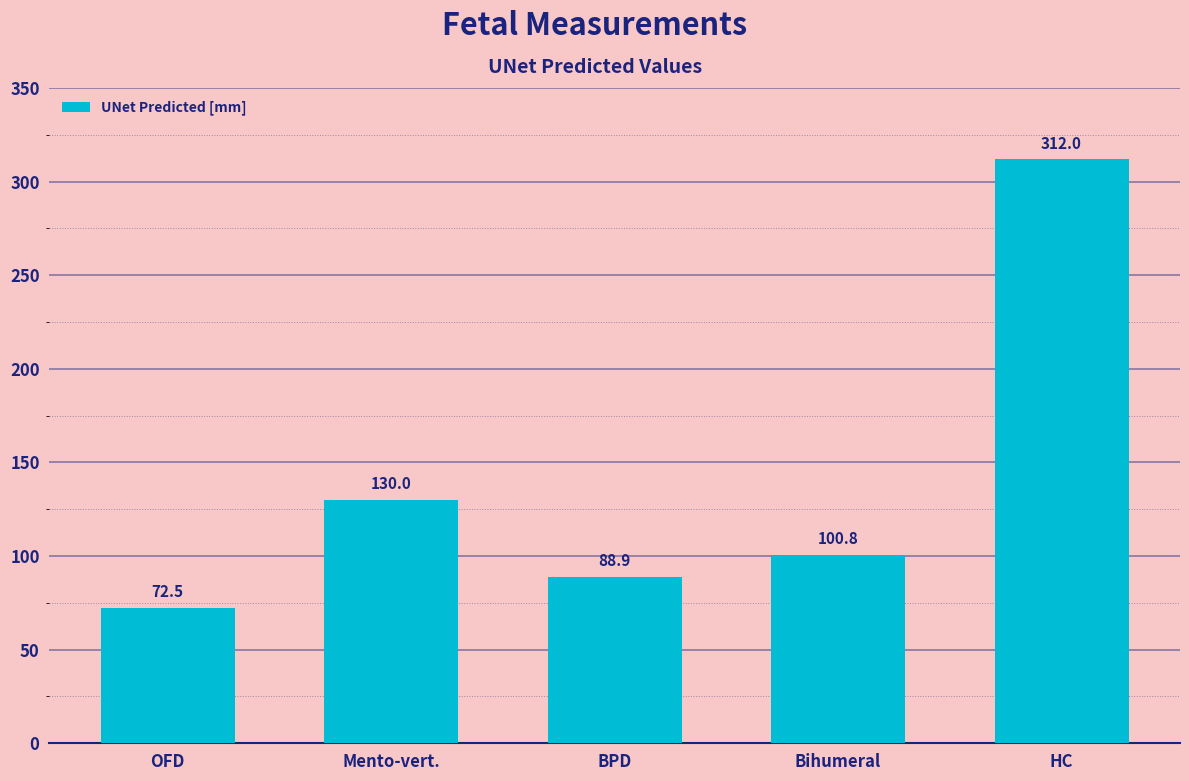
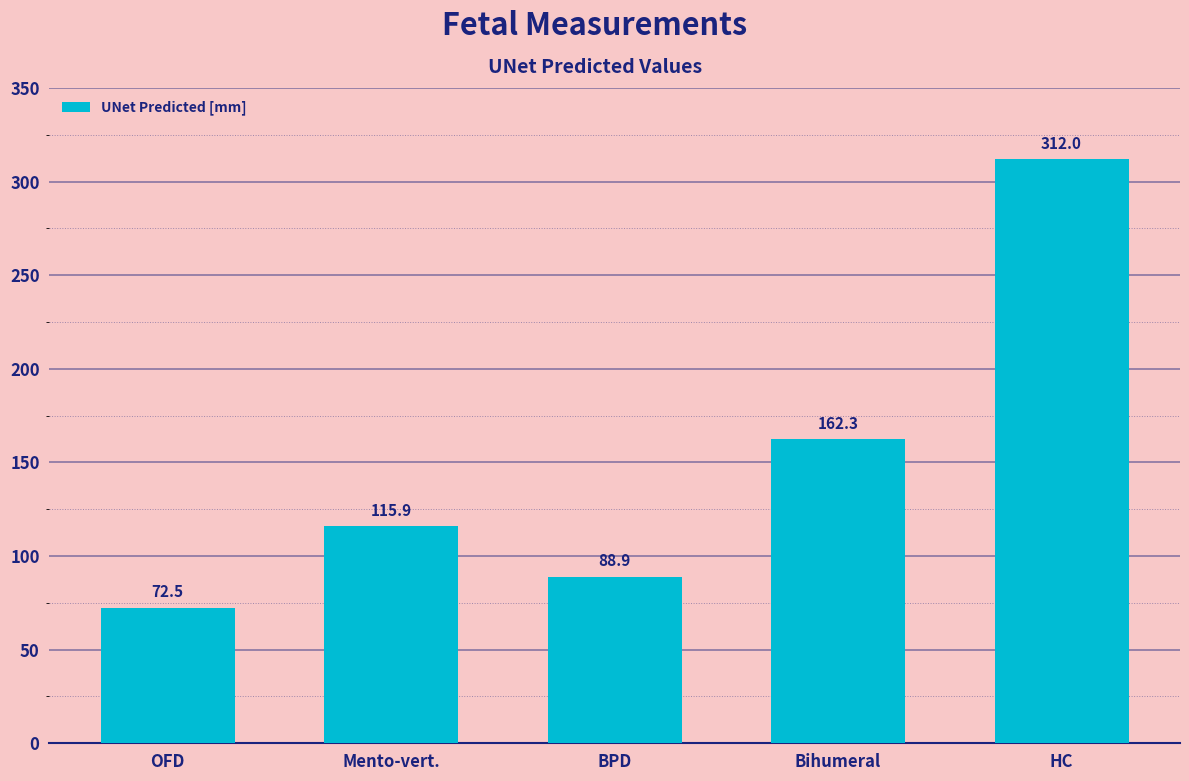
Mento-vert.: 130.0 -> 115.9
Bihumeral: 100.8 -> 162.3
